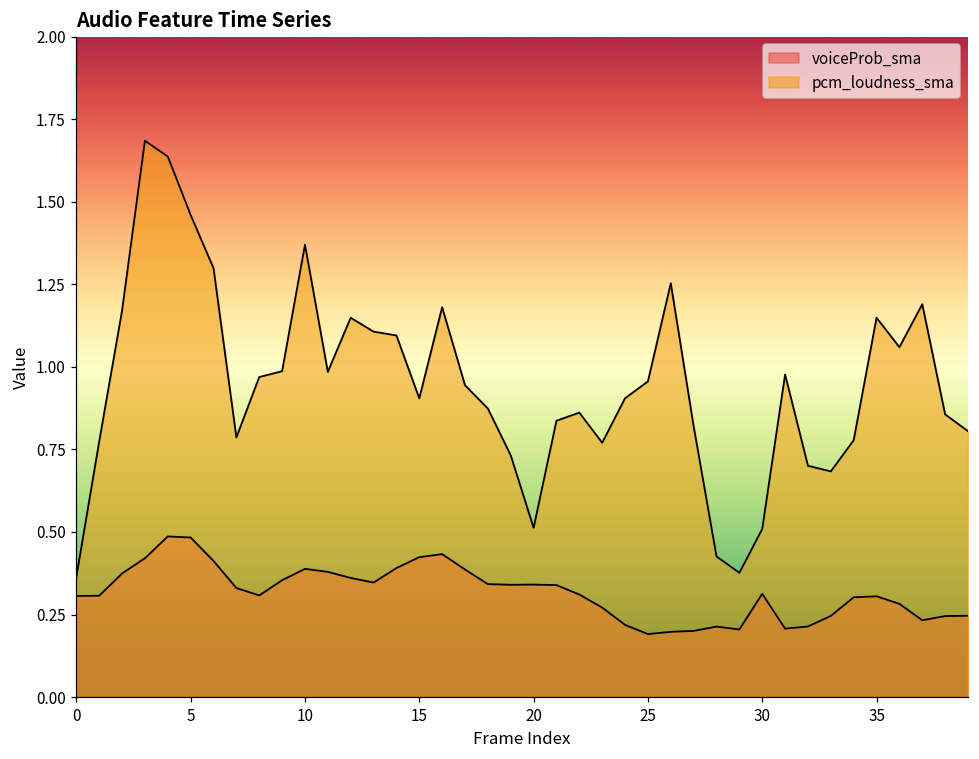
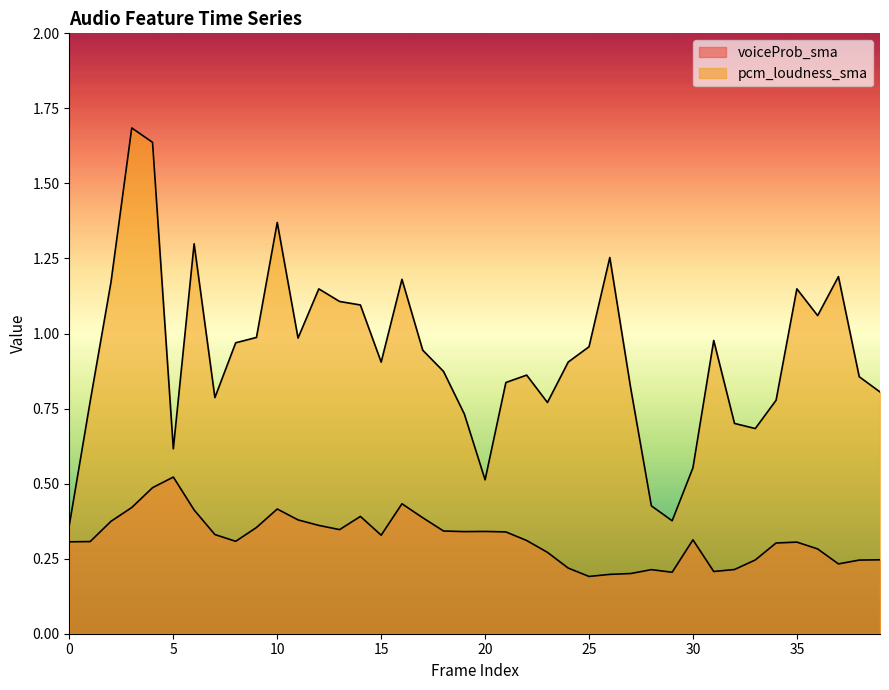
voiceProb_sma, 5: 0.48 -> 0.52
pcm_loudness_sma, 5: 1.46 -> 0.62
voiceProb_sma, 10: 0.39 -> 0.42
voiceProb_sma, 15: 0.42 -> 0.33
pcm_loudness_sma, 30: 0.51 -> 0.55
